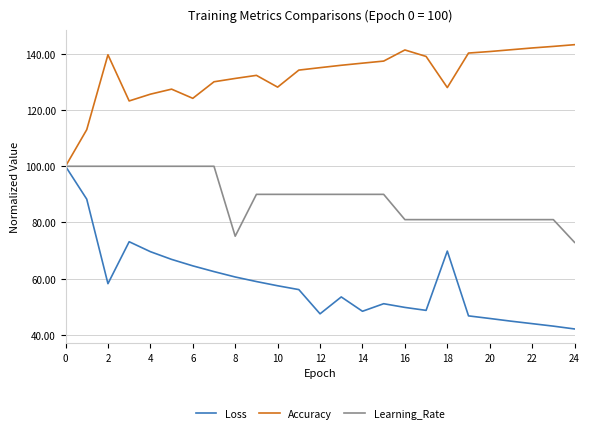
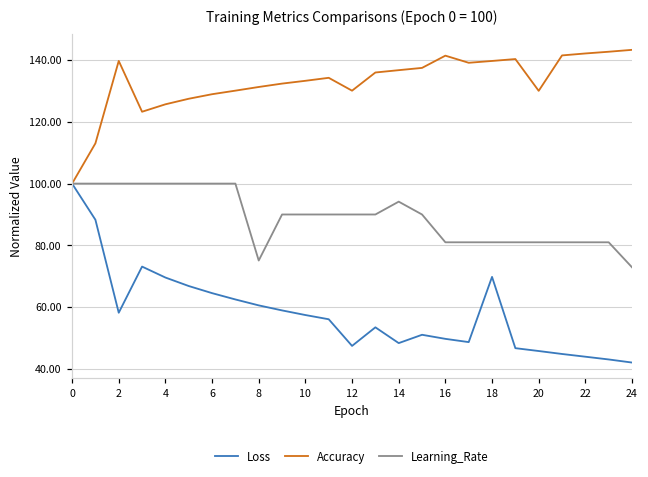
Accuracy, 6: 124 -> 129
Accuracy, 10: 128 -> 133
Accuracy, 12: 135 -> 130
Learning_Rate, 14: 90 -> 94
Accuracy, 18: 128 -> 140
Accuracy, 20: 141 -> 130
